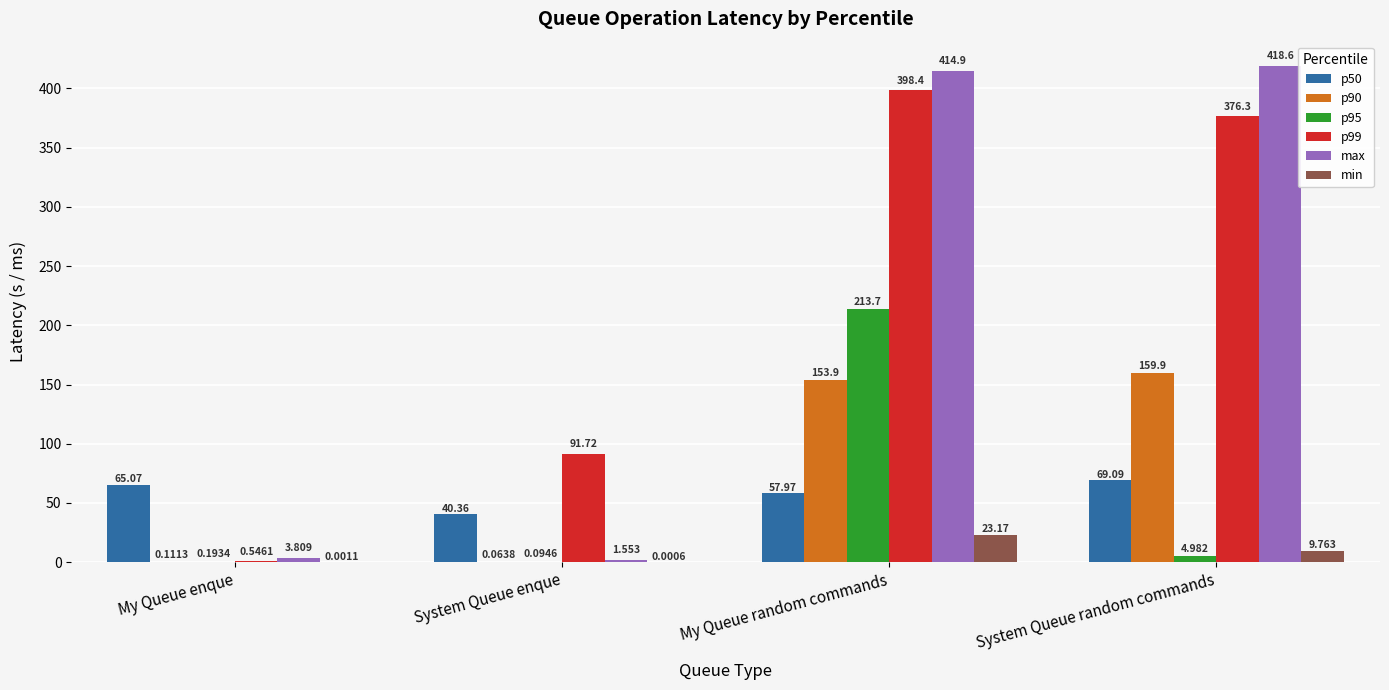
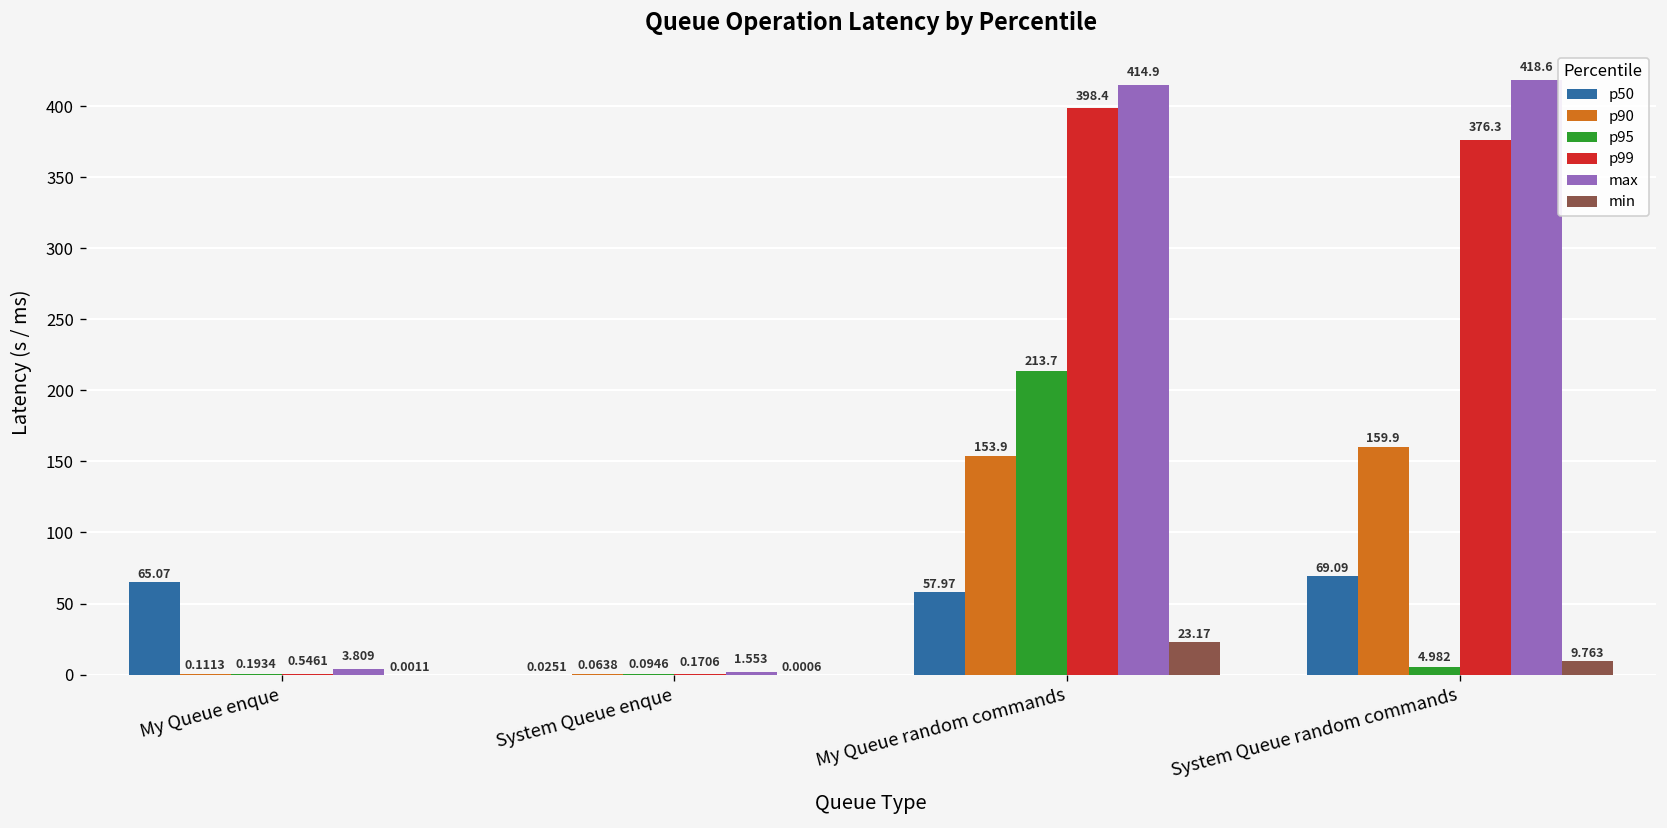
p50, System Queue enque: 40.36 -> 0.0251
p99, System Queue enque: 91.72 -> 0.1706
